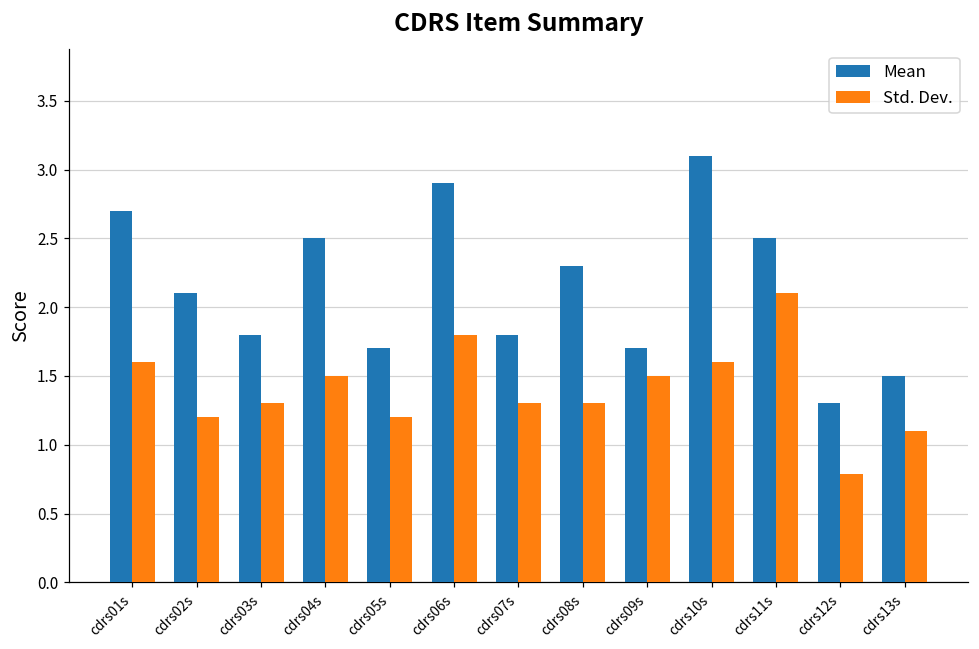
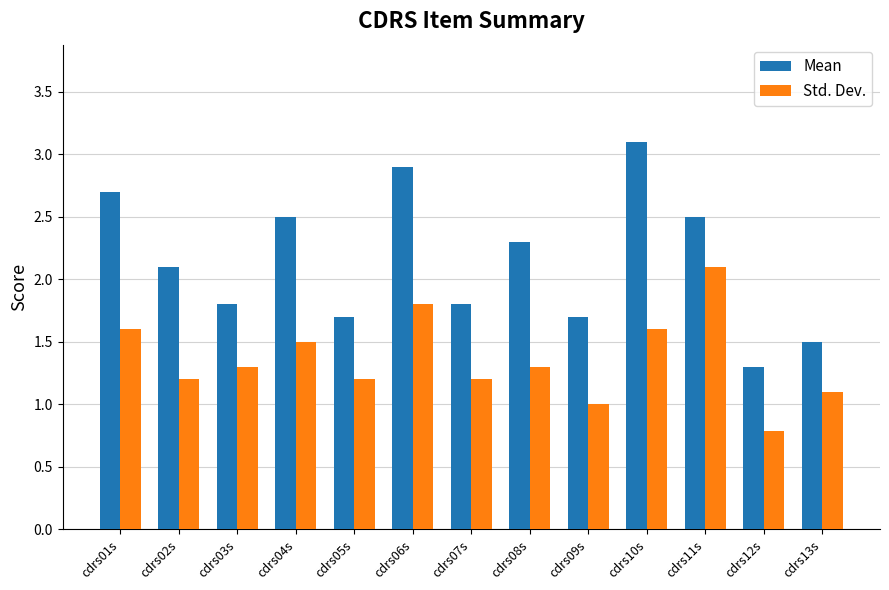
Std. Dev., cdrs07s: 1.3 -> 1.2
Std. Dev., cdrs09s: 1.5 -> 1.0
